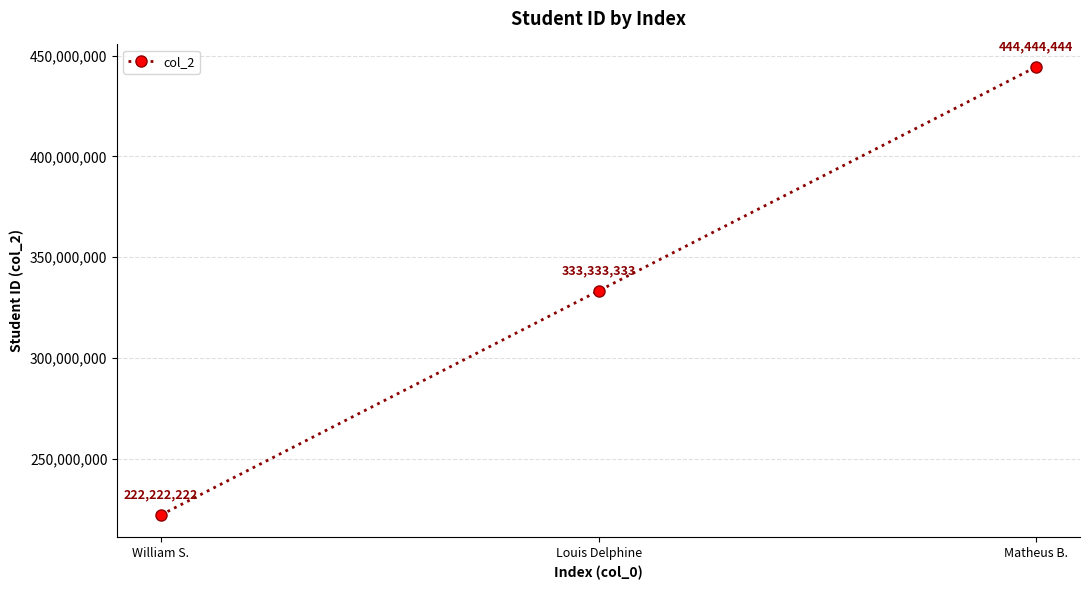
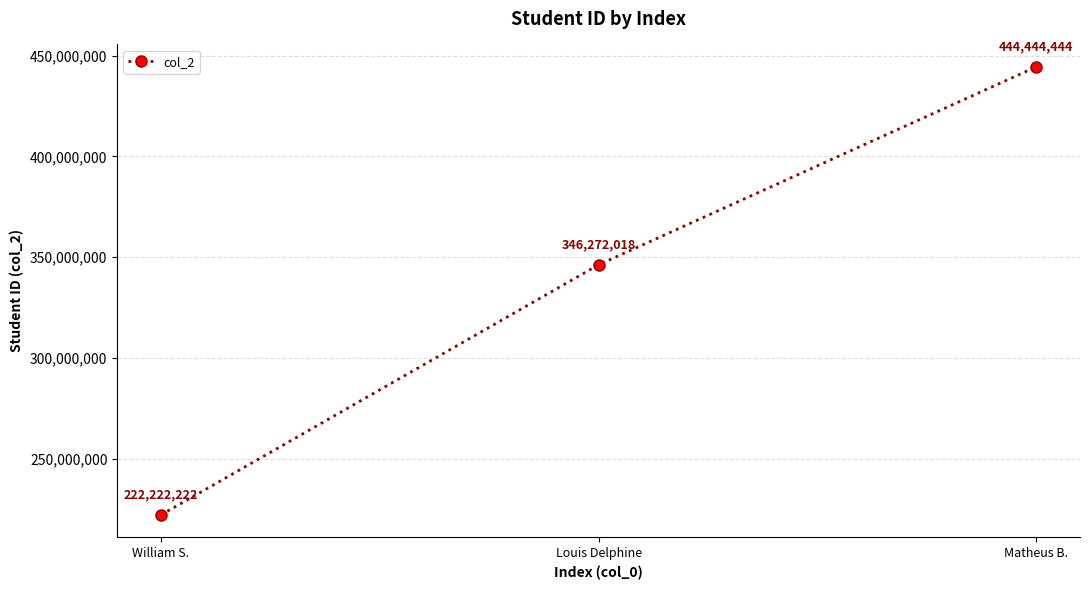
Louis Delphine: 333,333,333 -> 346,272,018
